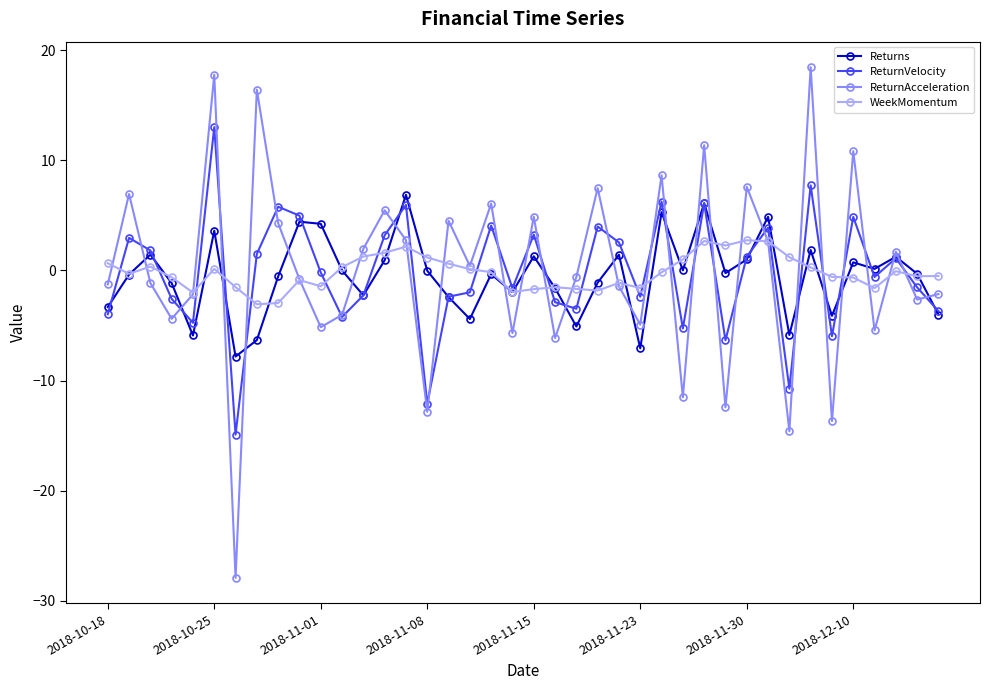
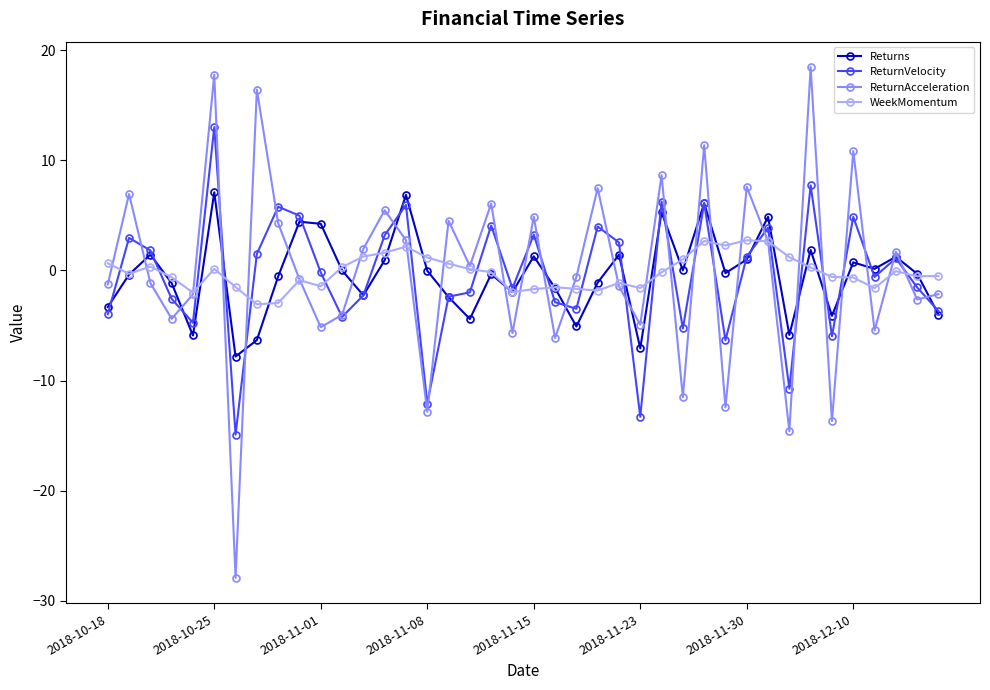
Returns, 2018-10-25: 3.6 -> 7.1
ReturnVelocity, 2018-11-23: -2.4 -> -13.3
